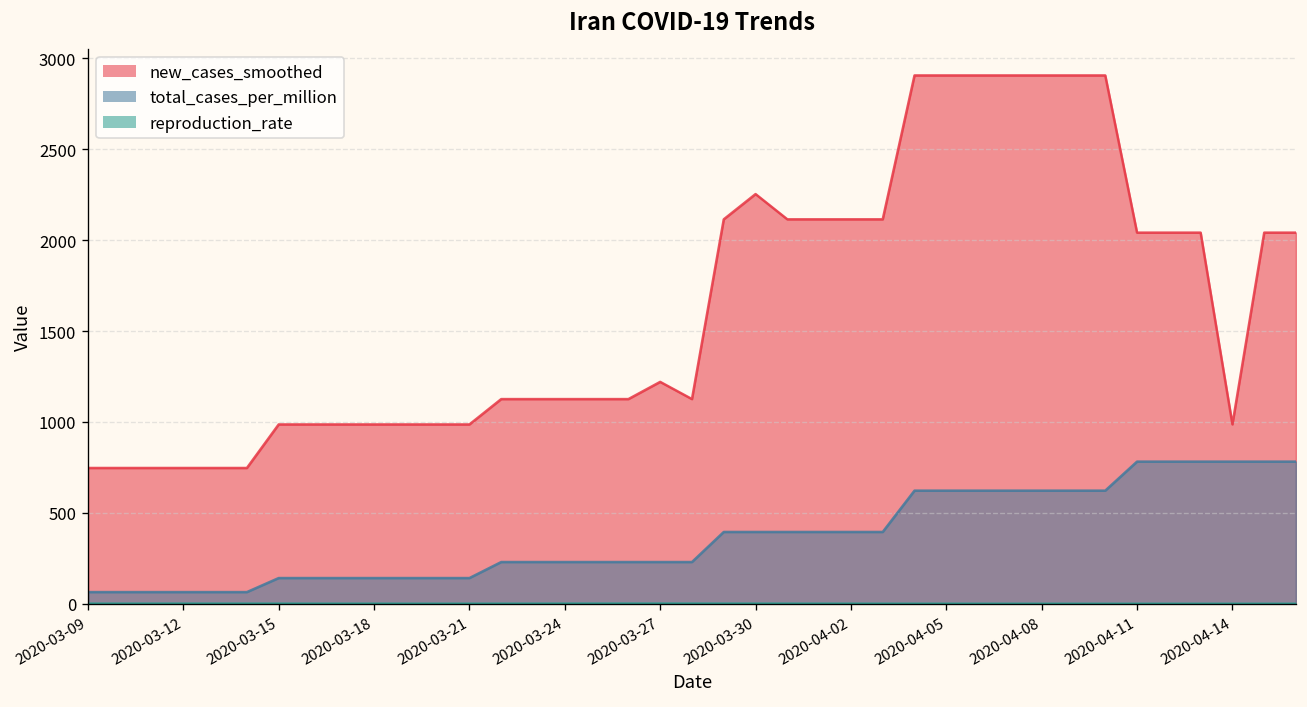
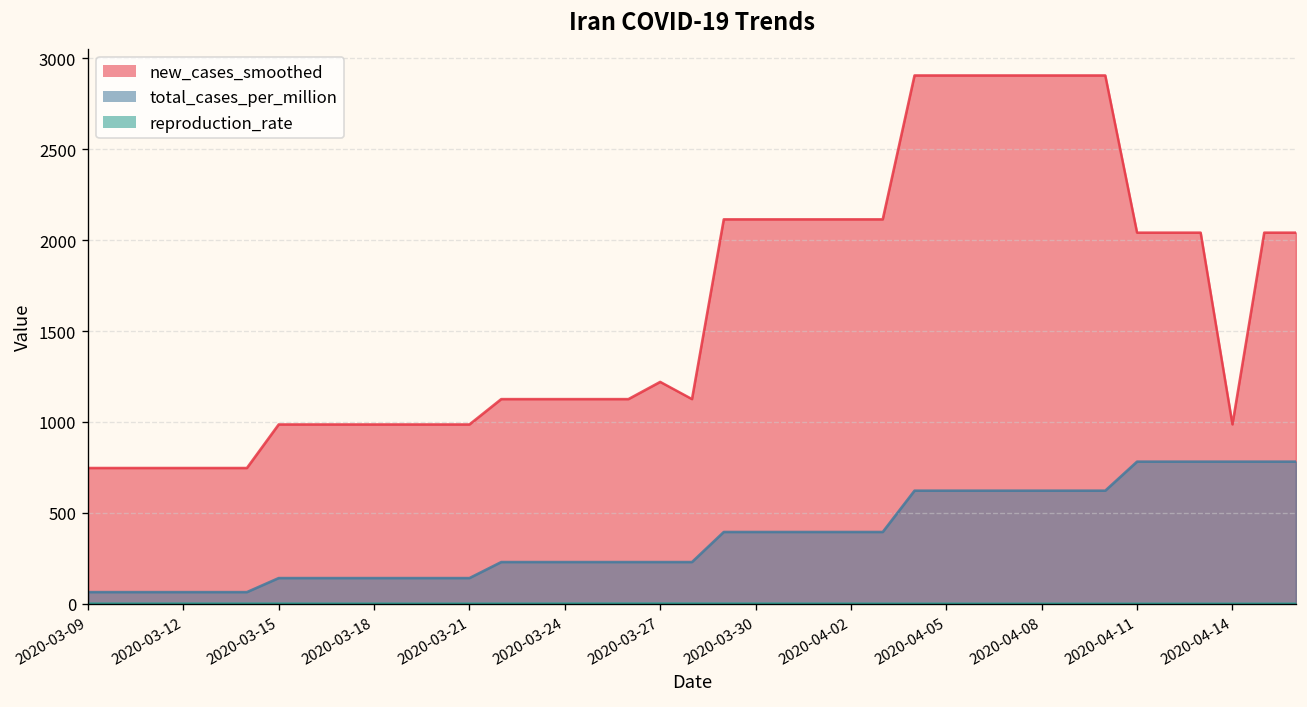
new_cases_smoothed, 2020-03-30: 2250 -> 2110
